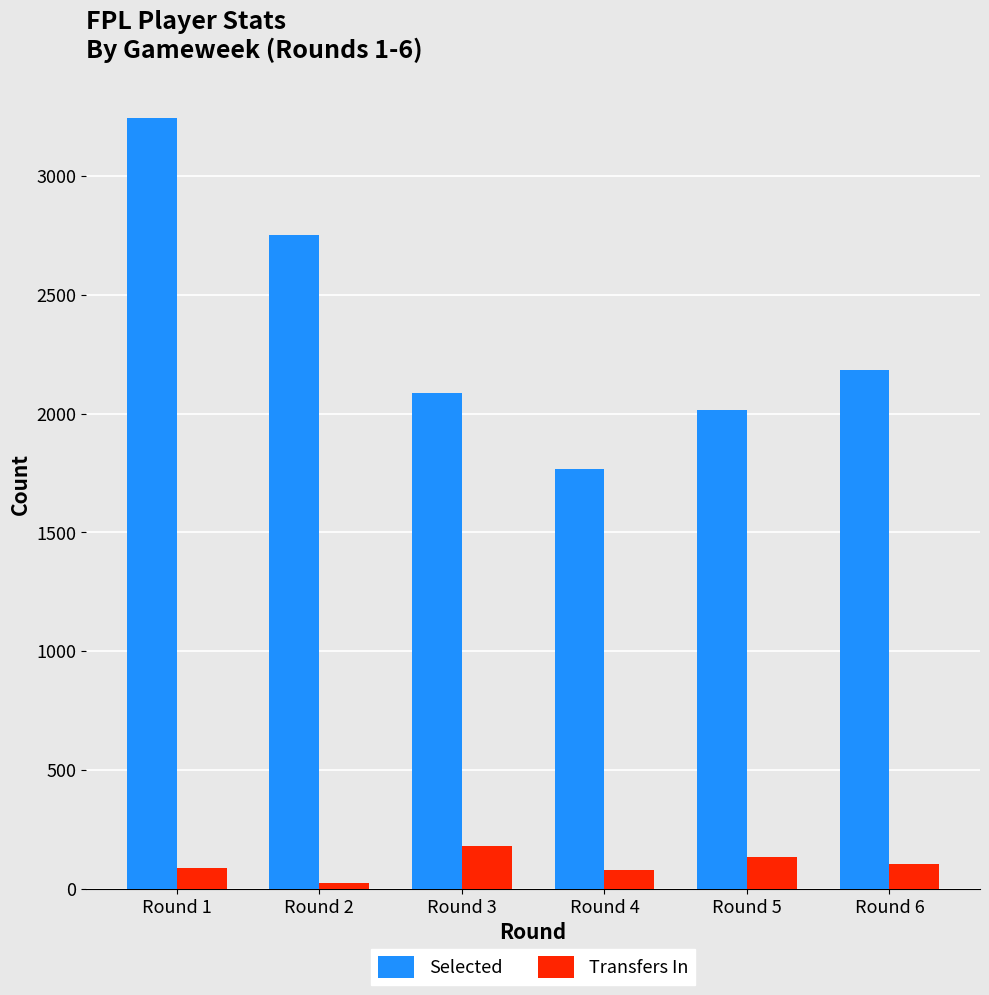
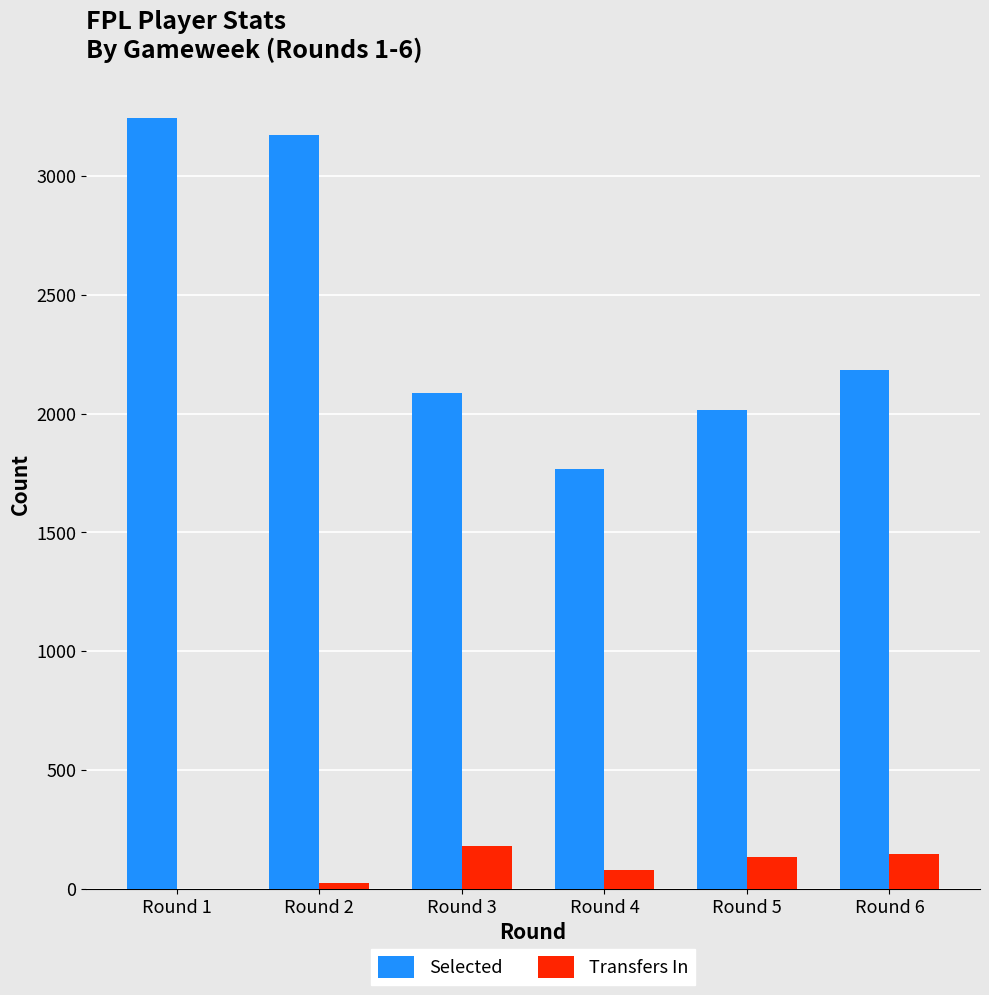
Transfers In, Round 1: 90 -> 0
Selected, Round 2: 2750 -> 3170
Transfers In, Round 6: 100 -> 150
